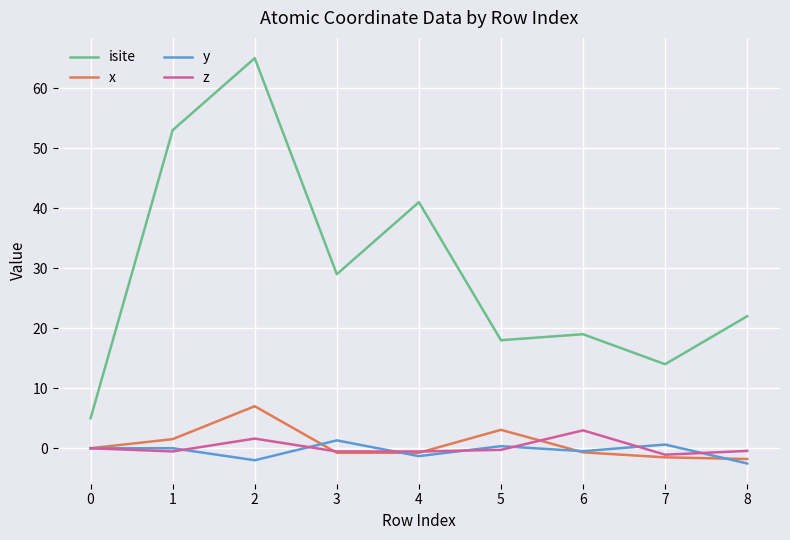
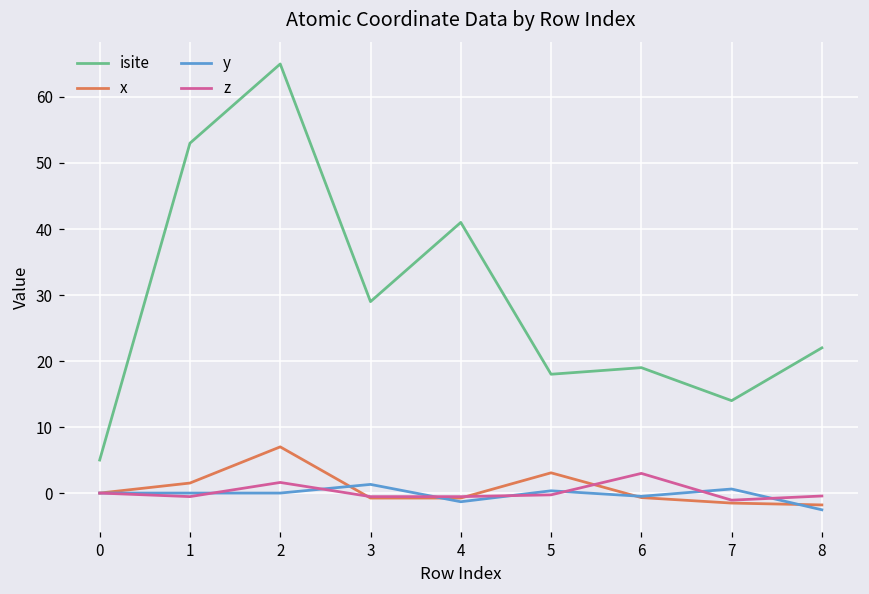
y, 2: -2 -> 0
